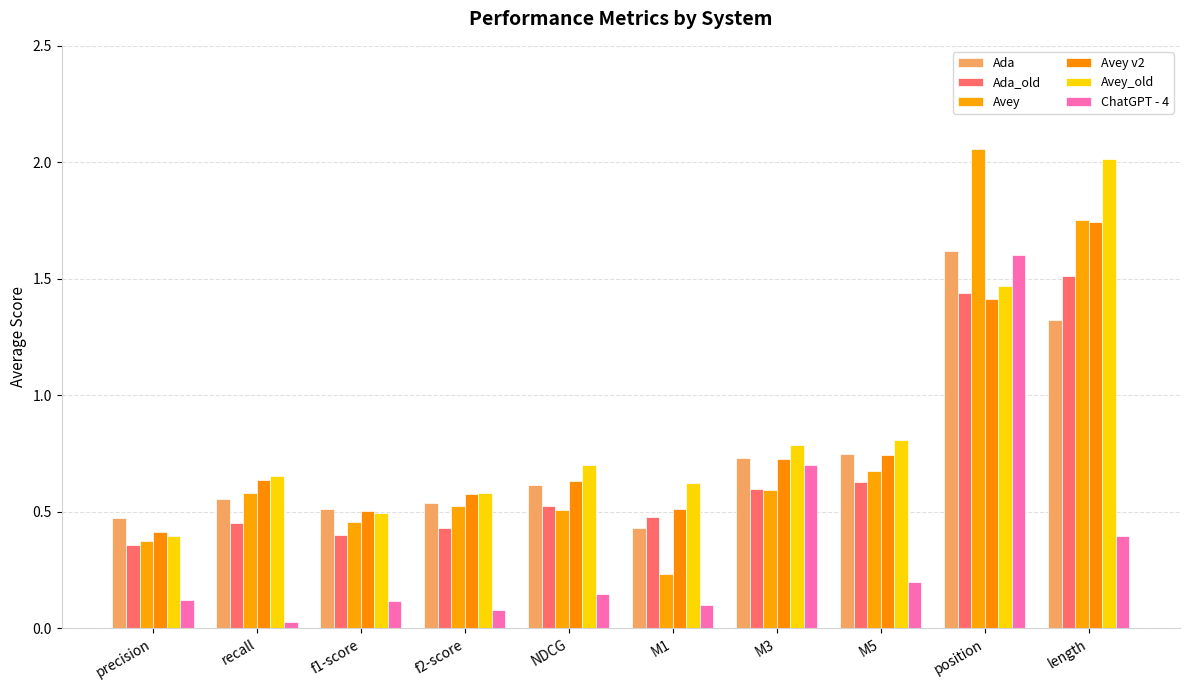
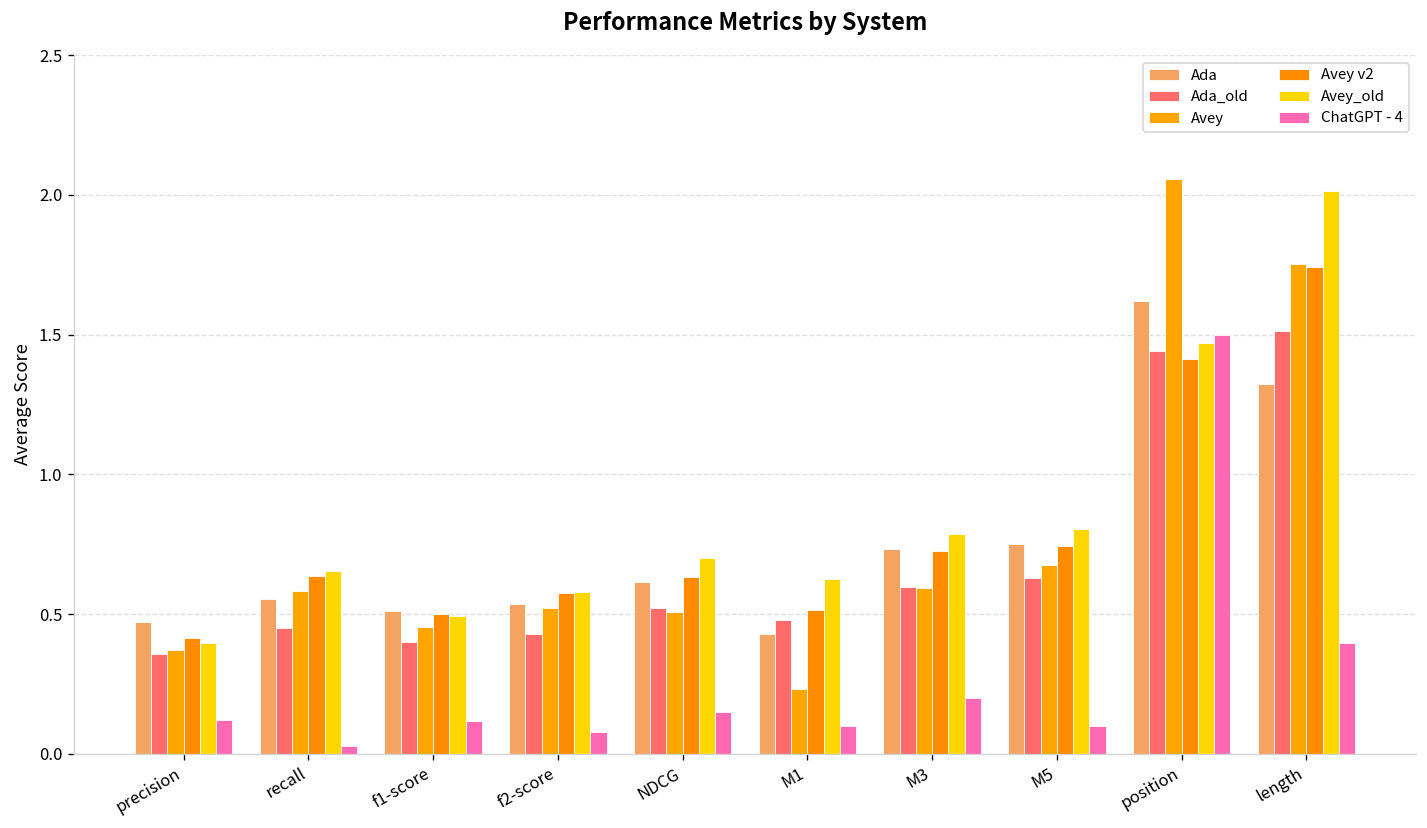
ChatGPT - 4, M3: 0.7 -> 0.2
ChatGPT - 4, M5: 0.2 -> 0.1
ChatGPT - 4, position: 1.6 -> 1.5
